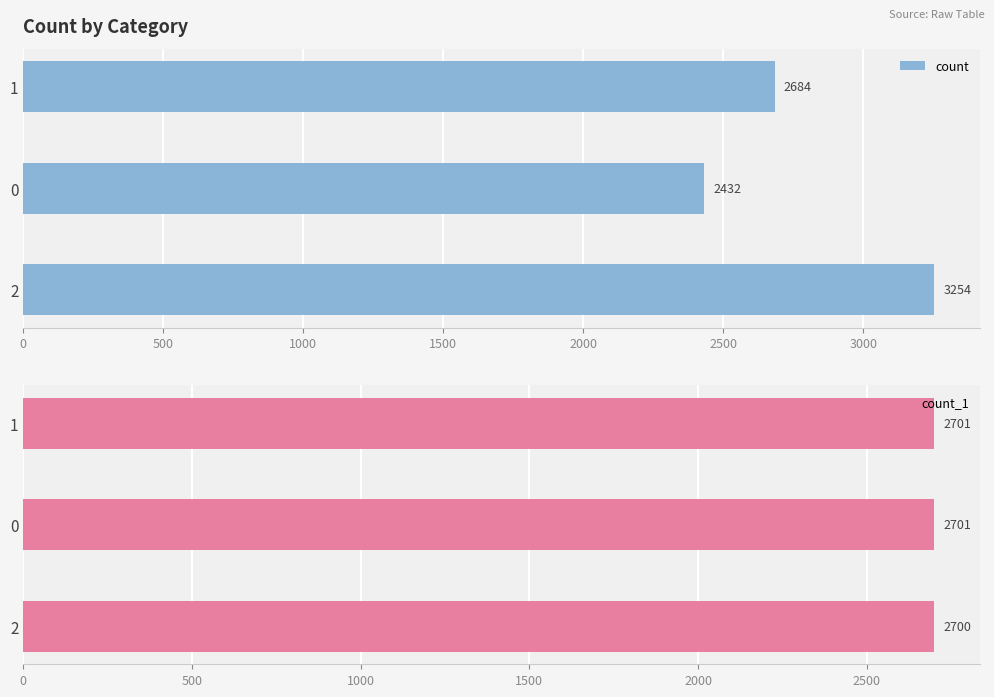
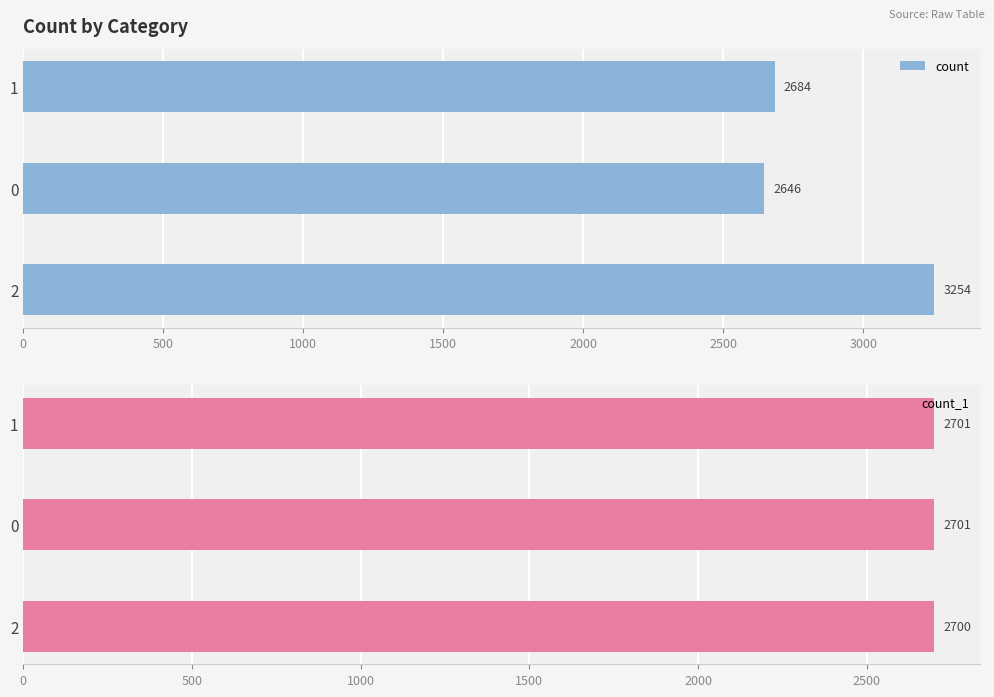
Count by Category, 0: 2432 -> 2646
